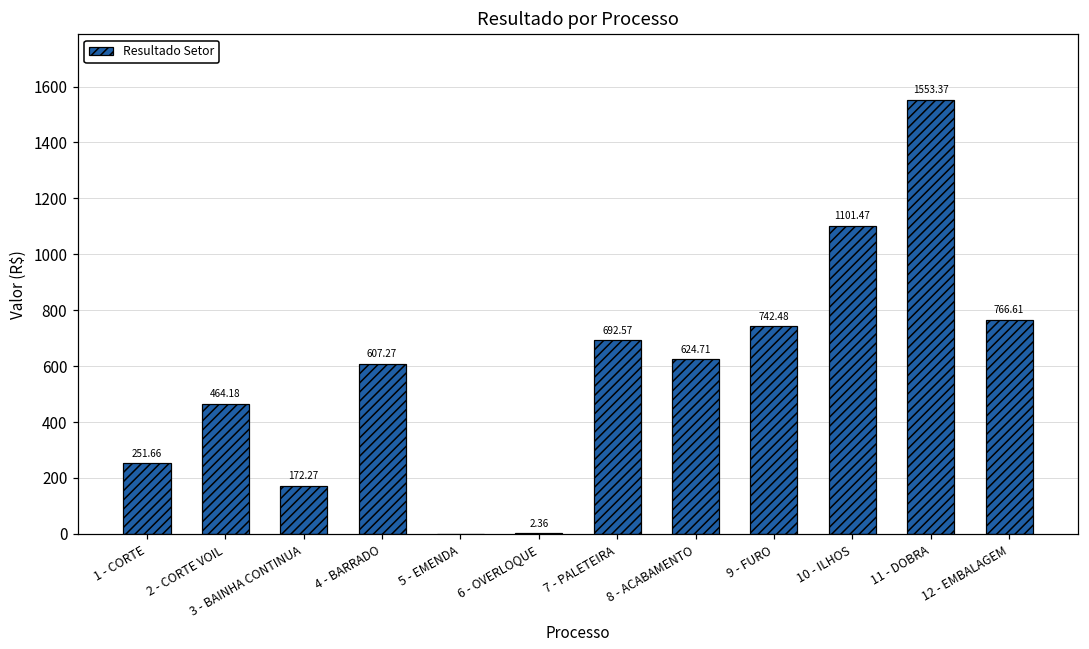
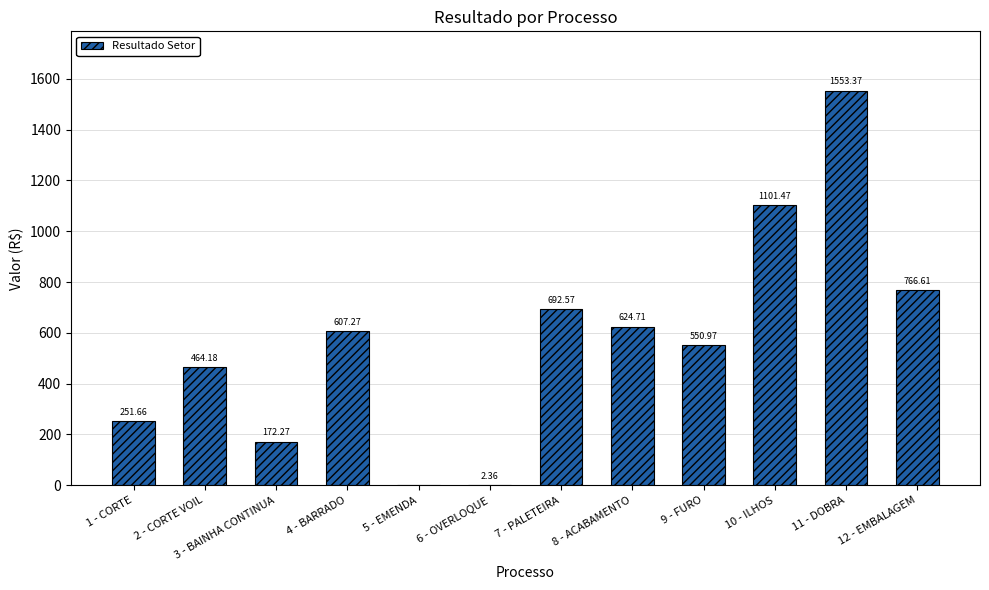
9 - FURO: 742.48 -> 550.97
